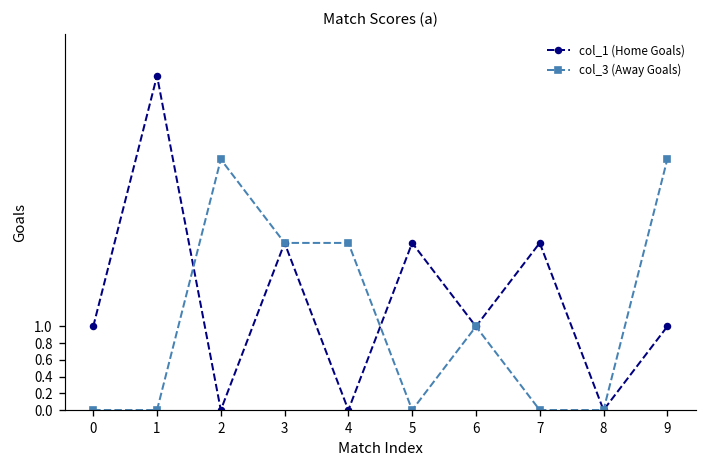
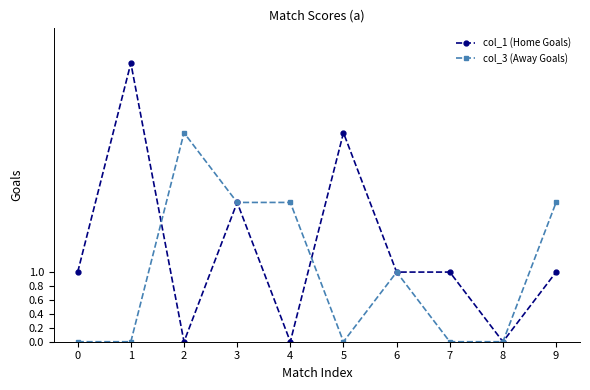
col_1 (Home Goals), 5: 2 -> 3
col_1 (Home Goals), 7: 2 -> 1
col_3 (Away Goals), 9: 3 -> 2
